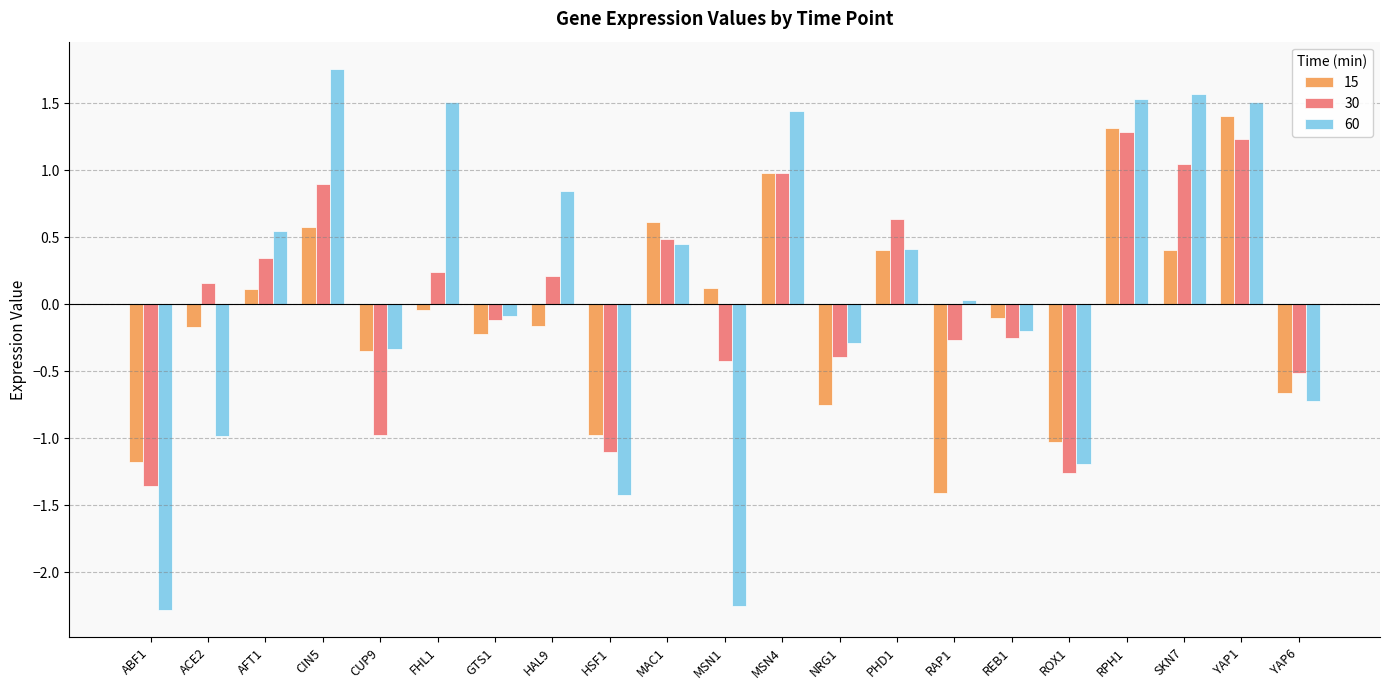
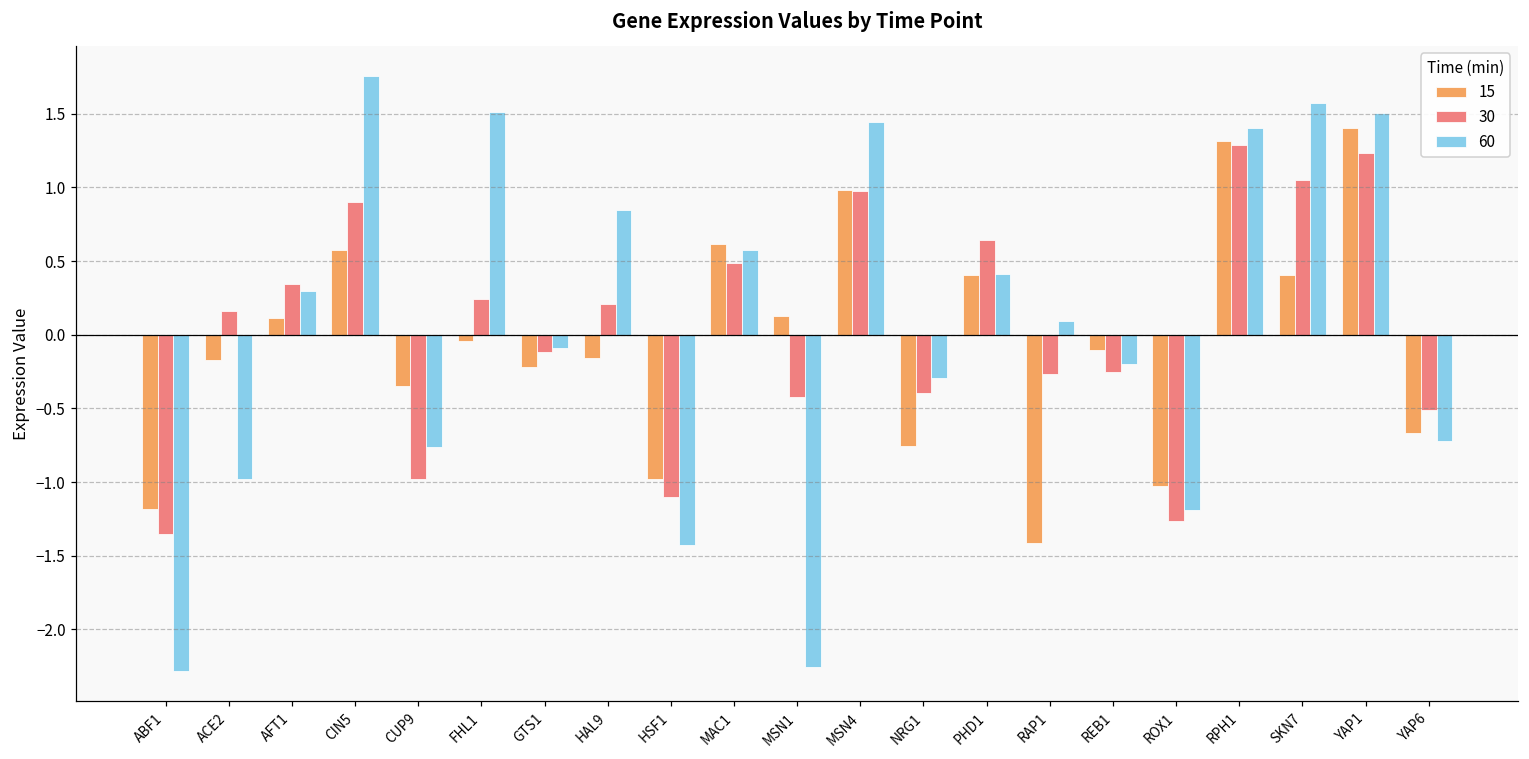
60, AFT1: 0.55 -> 0.30
60, CUP9: -0.34 -> -0.76
60, MAC1: 0.45 -> 0.58
60, RAP1: 0.03 -> 0.09
60, RPH1: 1.53 -> 1.40
